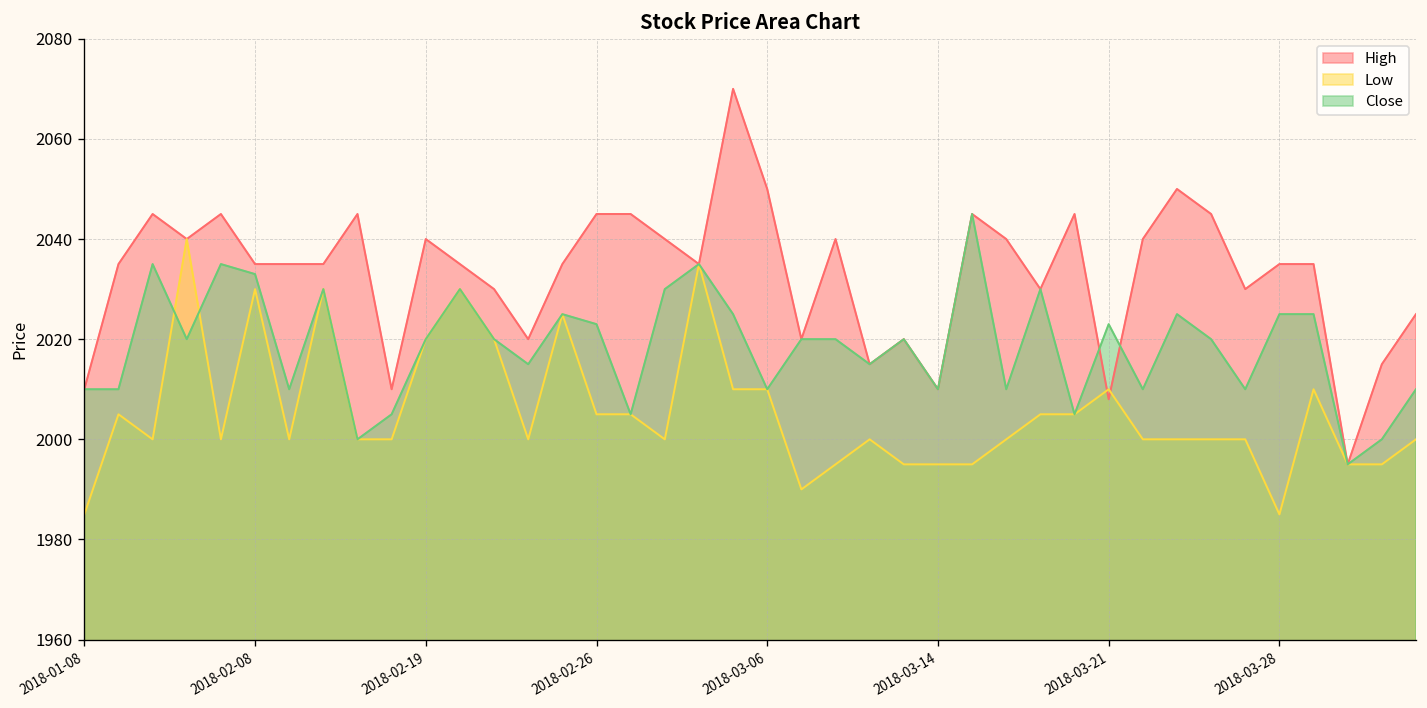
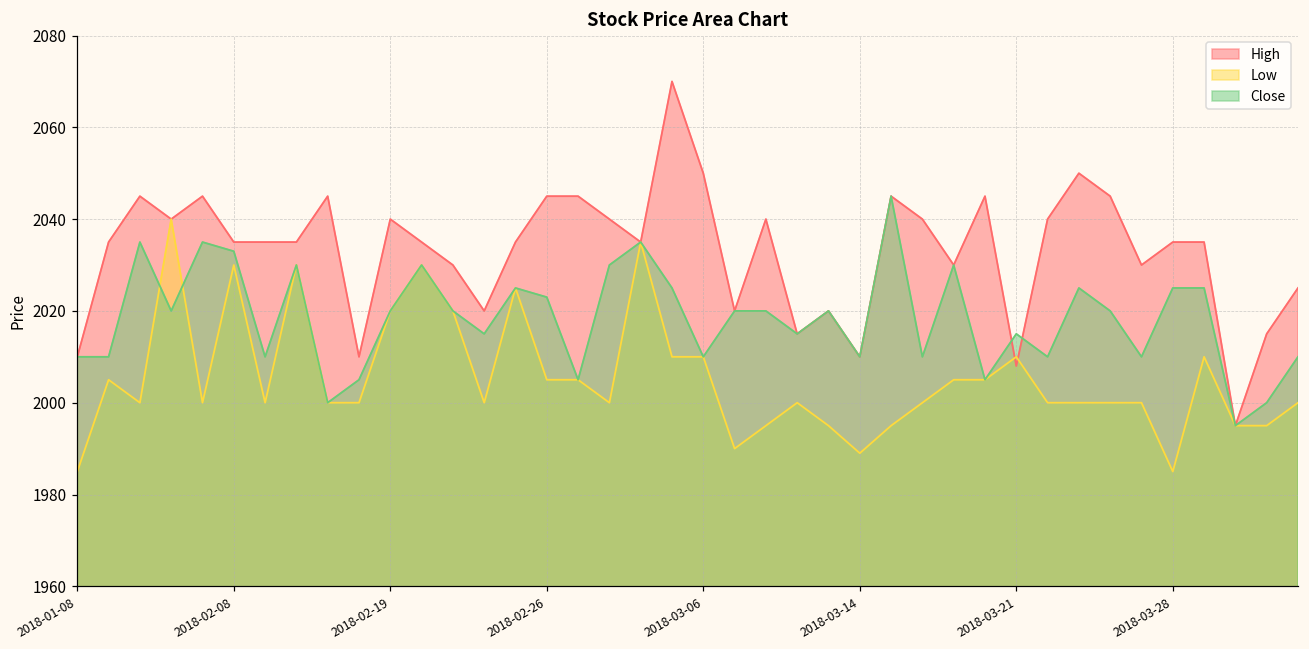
Low, 2018-03-14: 1995 -> 1989
Close, 2018-03-21: 2023 -> 2015
